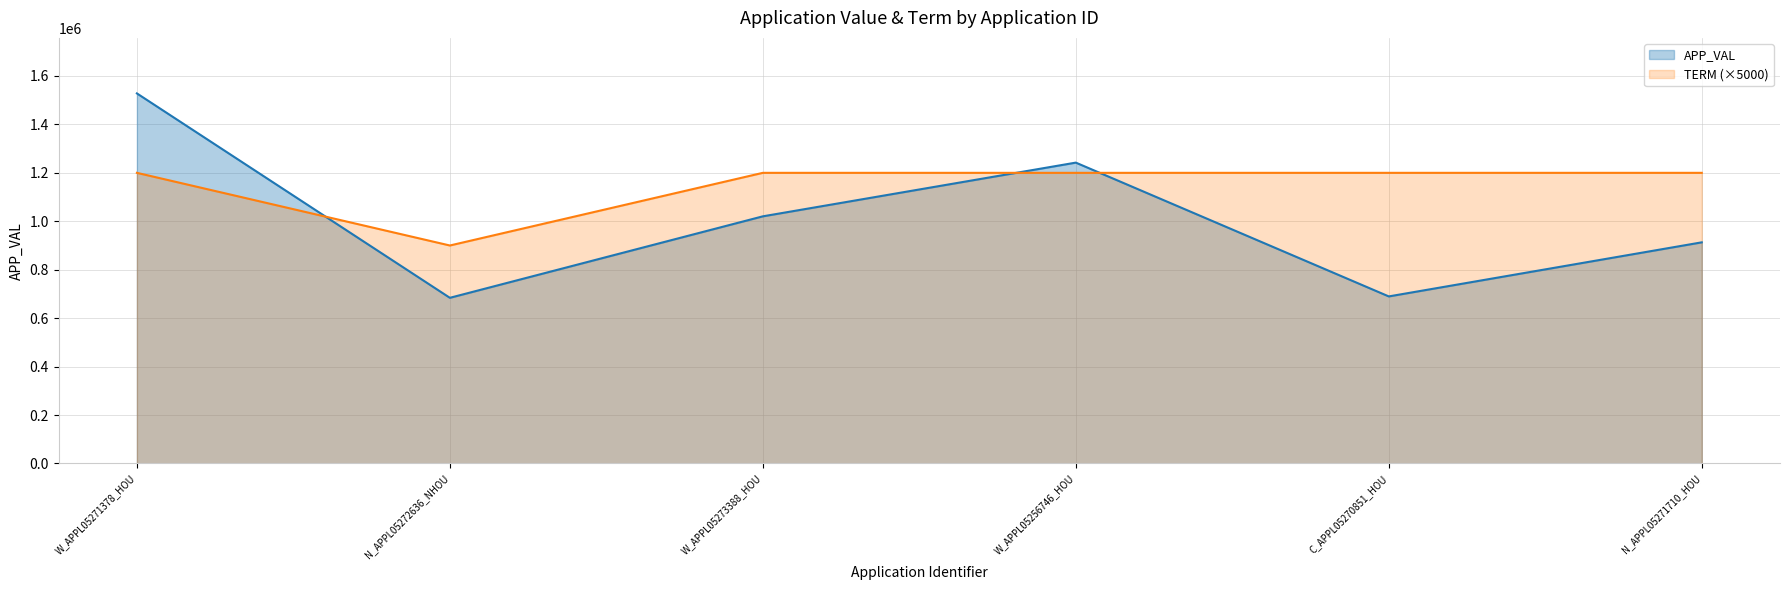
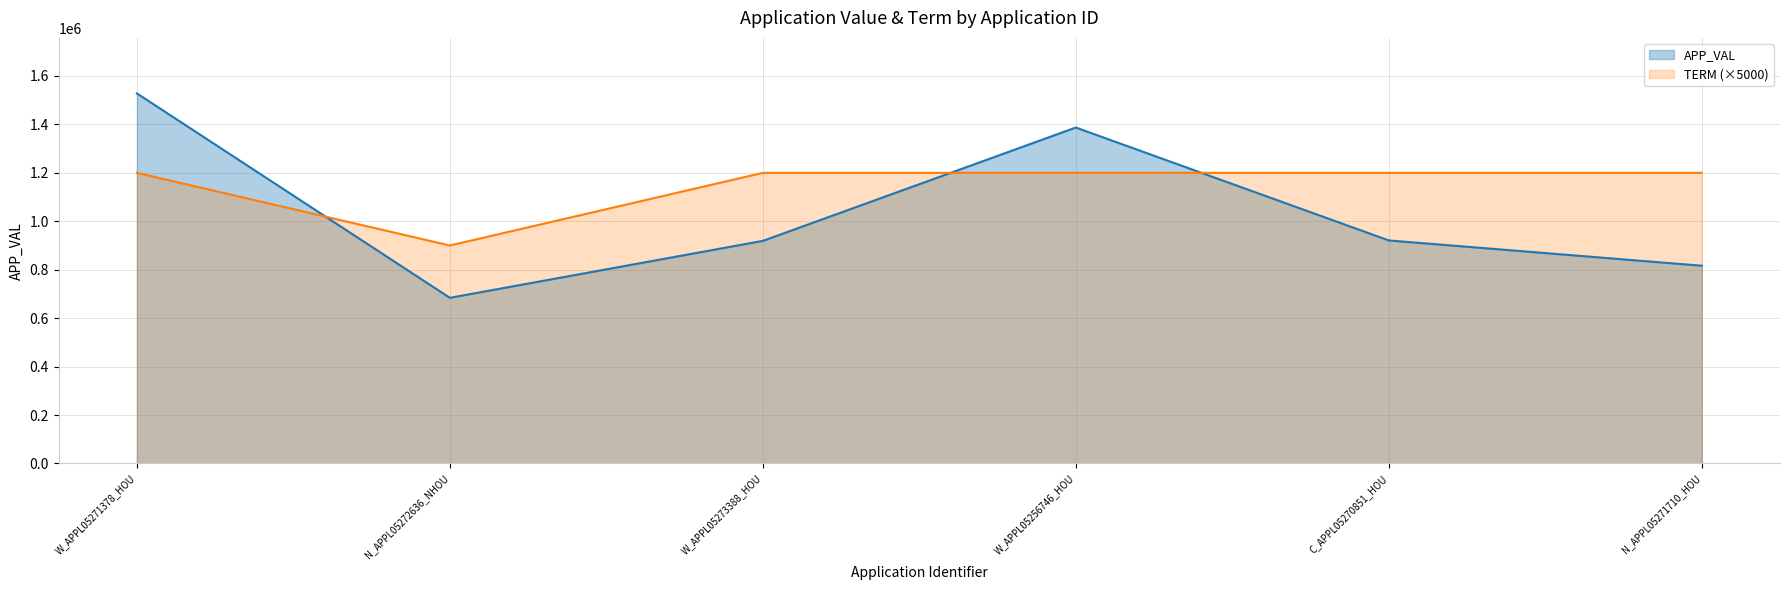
APP_VAL, W_APPL05273388_HOU: 1020000 -> 920000
APP_VAL, W_APPL05256746_HOU: 1240000 -> 1390000
APP_VAL, C_APPL05270851_HOU: 690000 -> 920000
APP_VAL, N_APPL05271710_HOU: 910000 -> 820000
